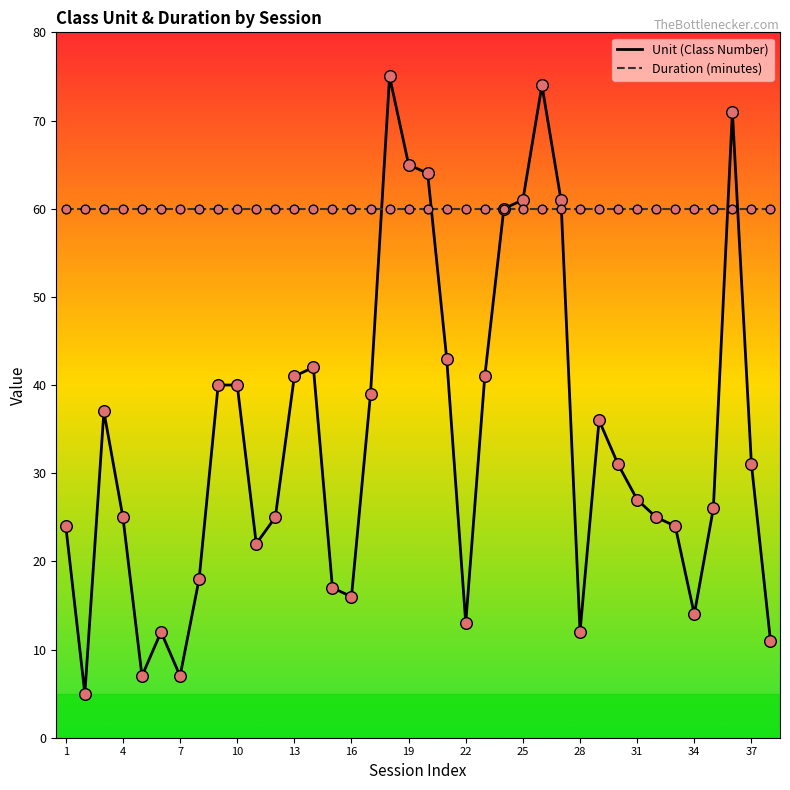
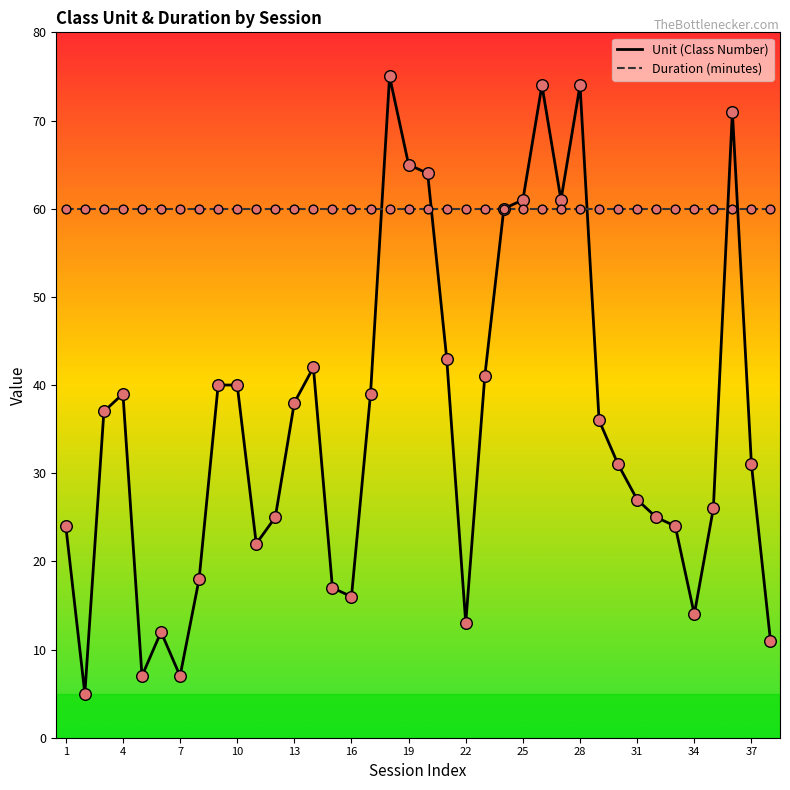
Unit (Class Number), 4: 25 -> 39
Unit (Class Number), 13: 41 -> 38
Unit (Class Number), 28: 12 -> 74
